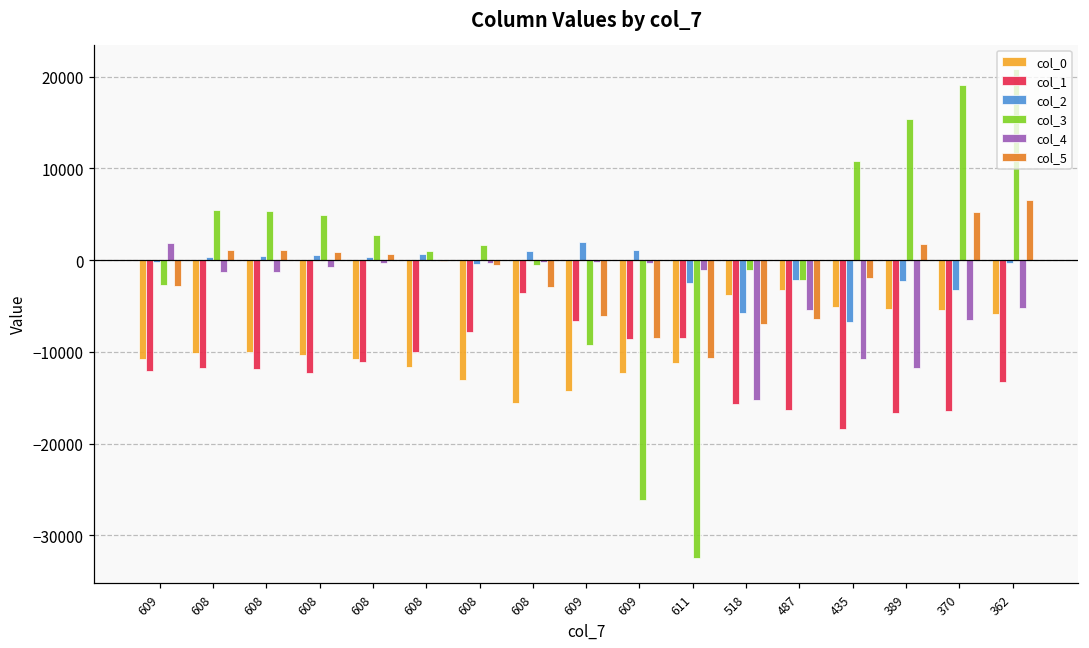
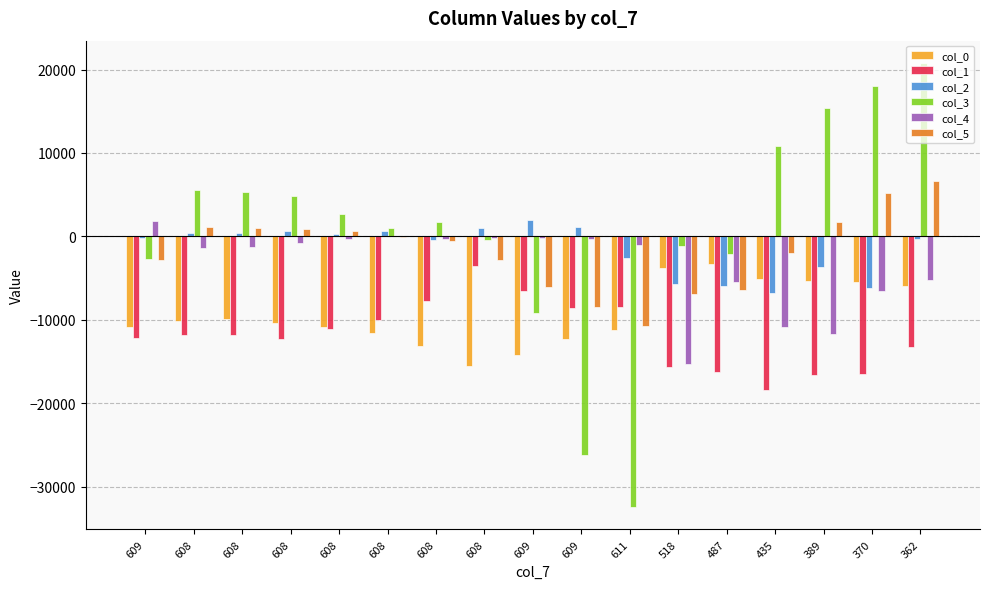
col_2, 487: -2000 -> -6000
col_2, 389: -2000 -> -4000
col_2, 370: -3000 -> -6000
col_3, 370: 19000 -> 18000
